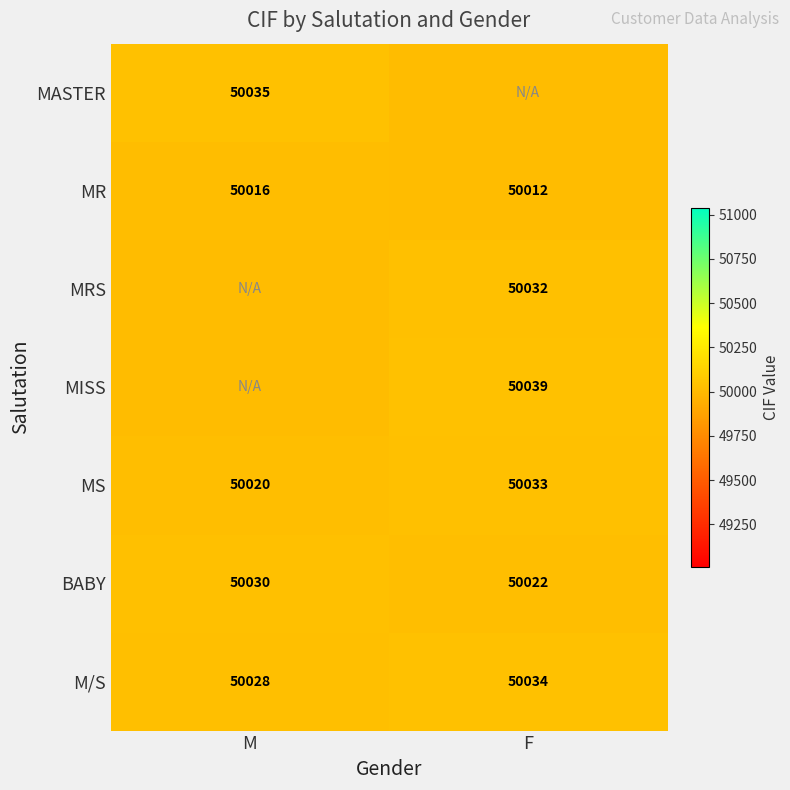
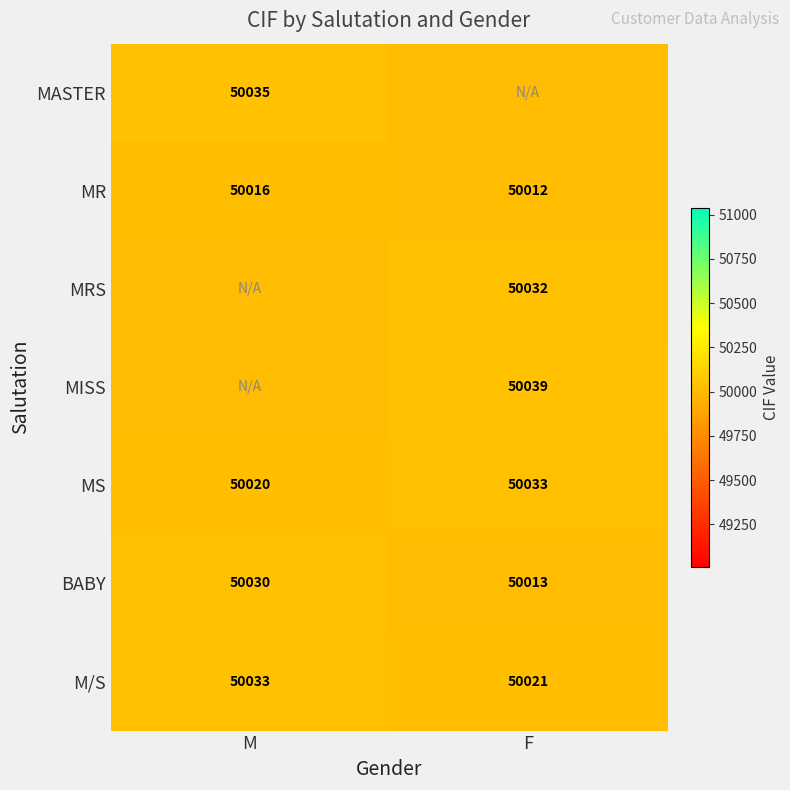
BABY, F: 50022 -> 50013
M/S, M: 50028 -> 50033
M/S, F: 50034 -> 50021
